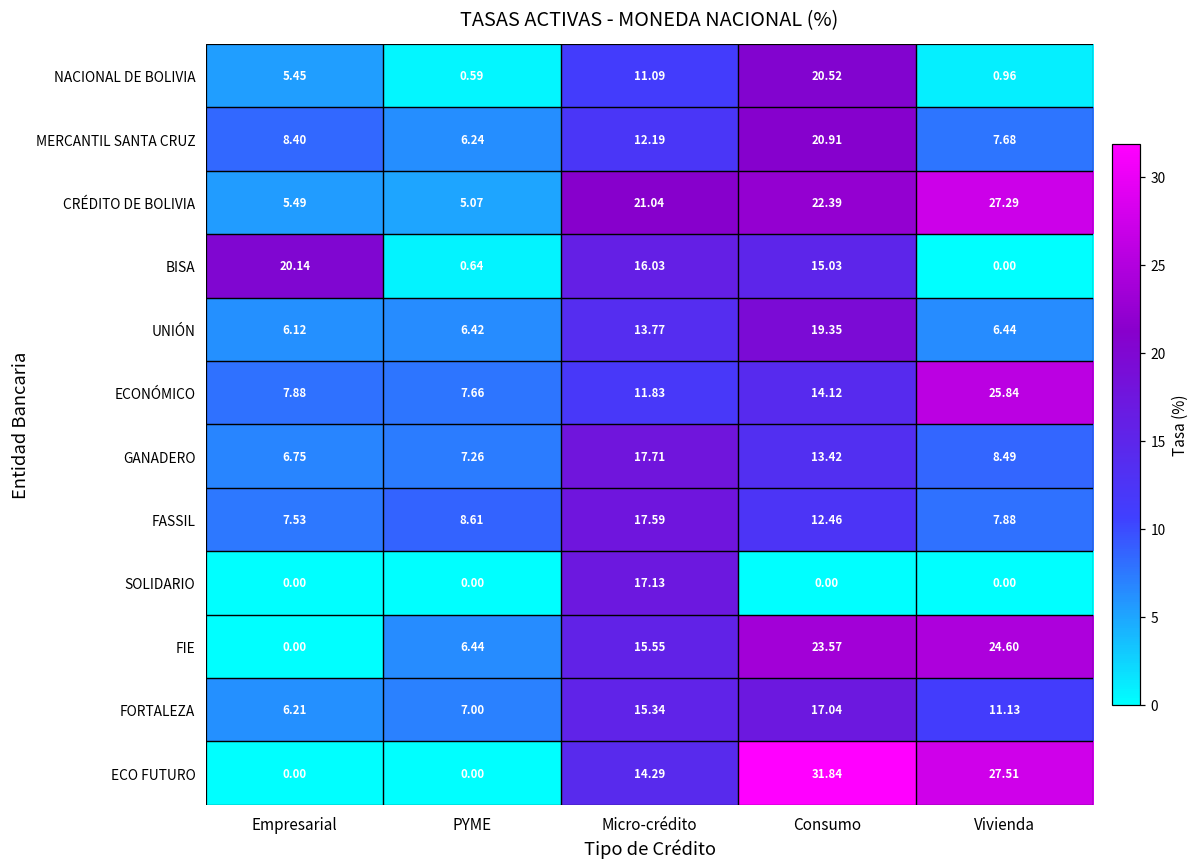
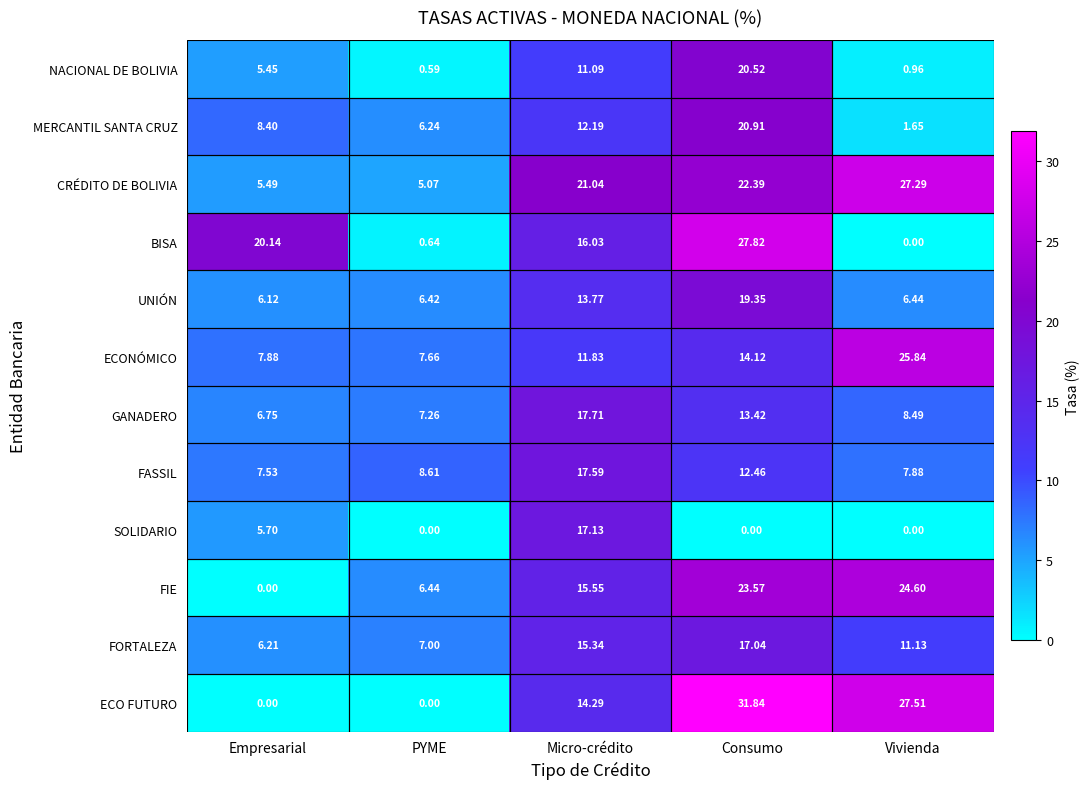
MERCANTIL SANTA CRUZ, Vivienda: 7.68 -> 1.65
BISA, Consumo: 15.03 -> 27.82
SOLIDARIO, Empresarial: 0.00 -> 5.70
